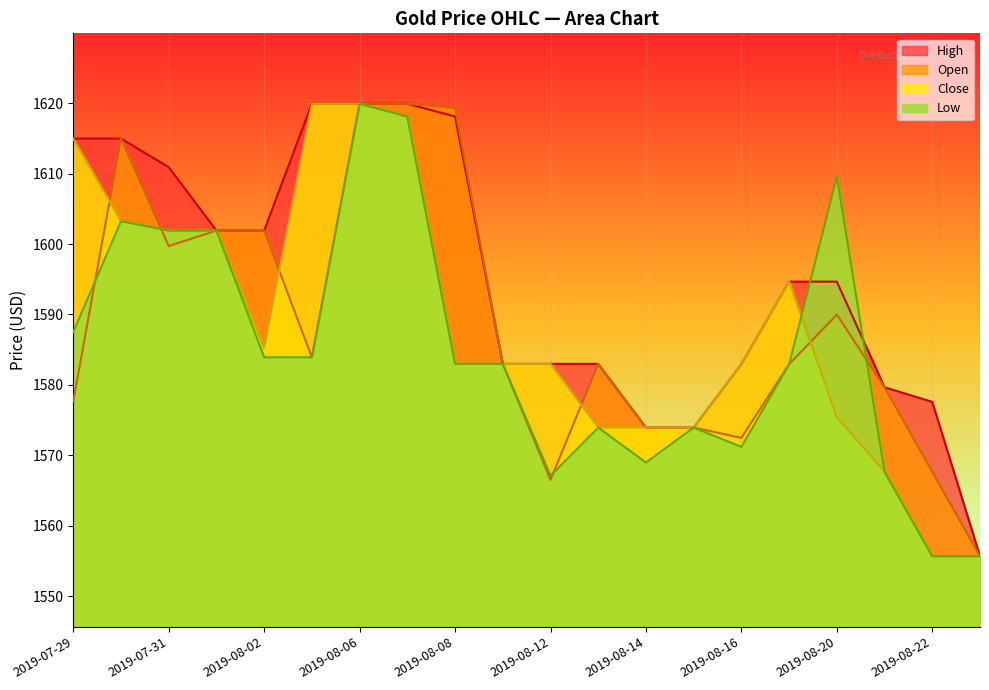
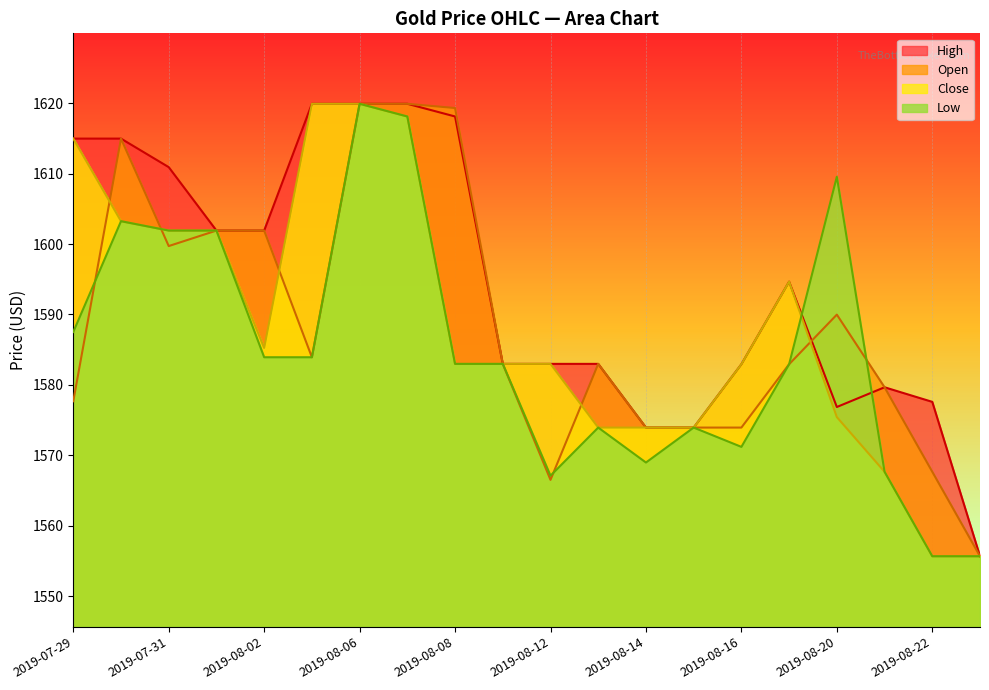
Open, 2019-08-16: 1572 -> 1574
High, 2019-08-20: 1595 -> 1577
